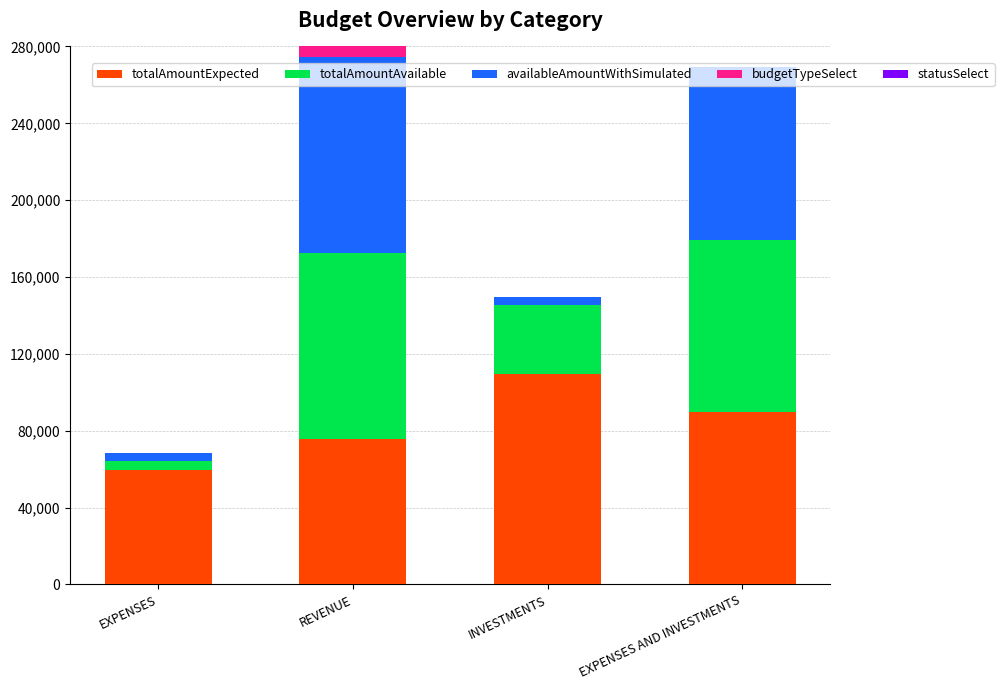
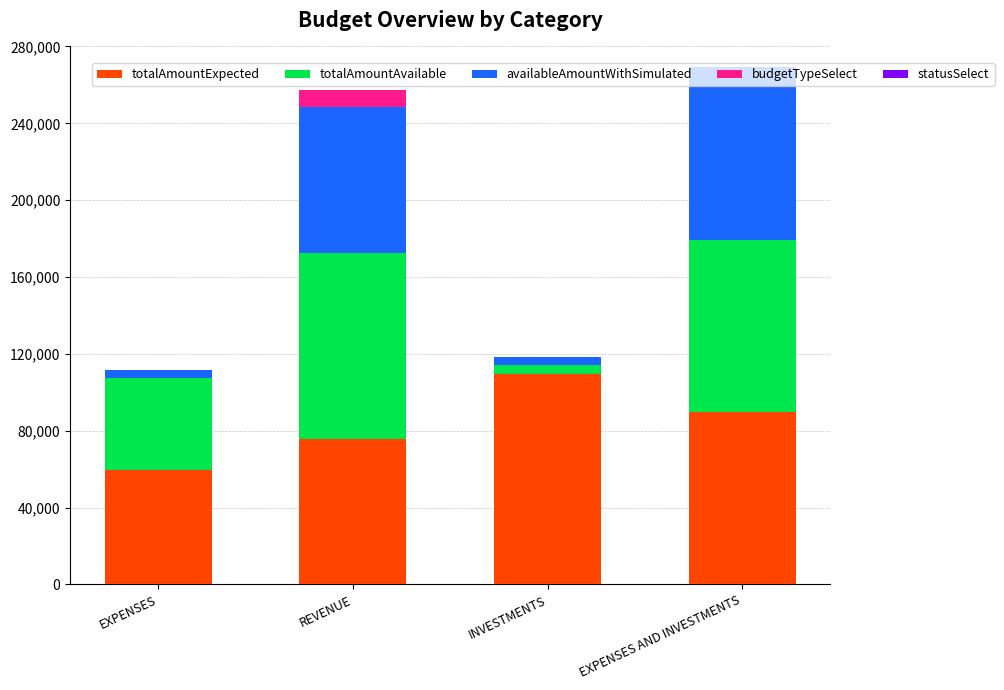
totalAmountAvailable, EXPENSES: 4,000 -> 48,000
availableAmountWithSimulated, REVENUE: 102,000 -> 76,000
totalAmountAvailable, INVESTMENTS: 36,000 -> 4,000
